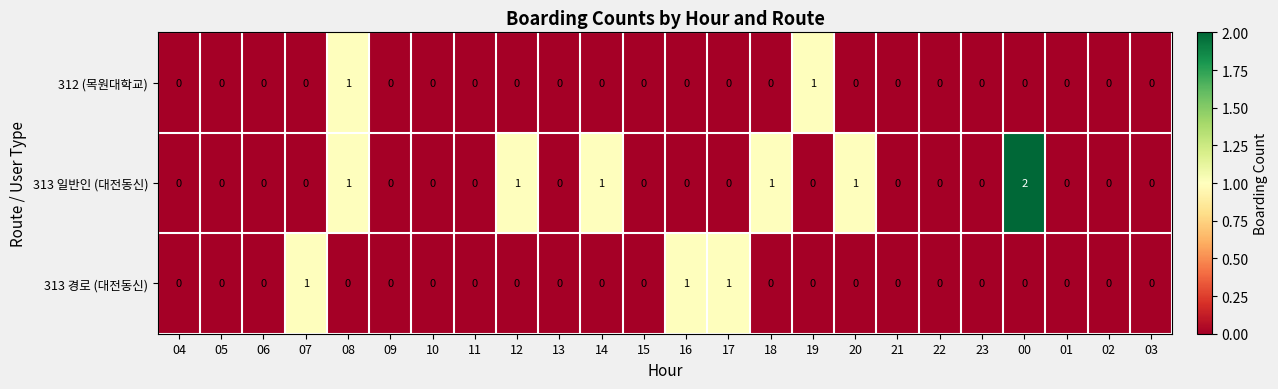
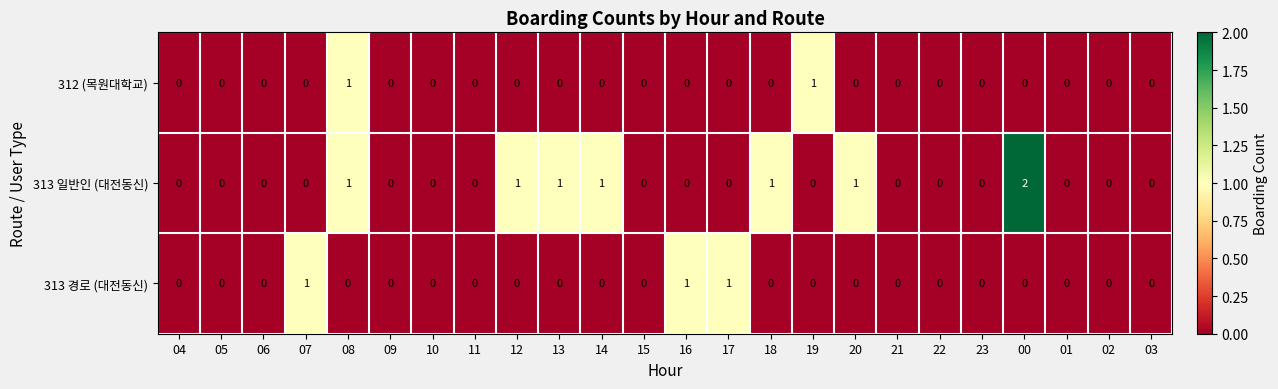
313 일반인 (대전동신), 13: 0 -> 1
